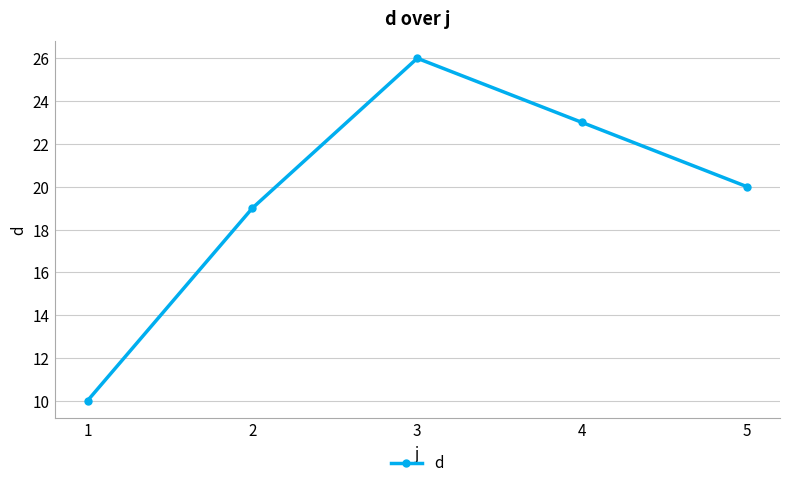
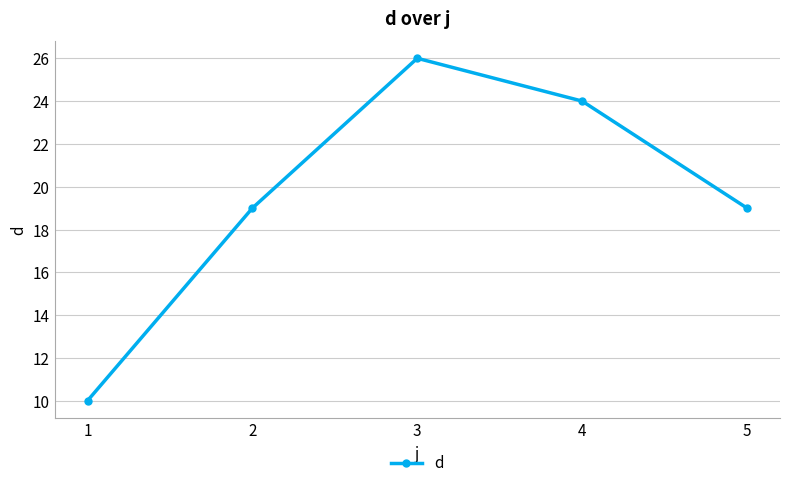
4: 23 -> 24
5: 20 -> 19
